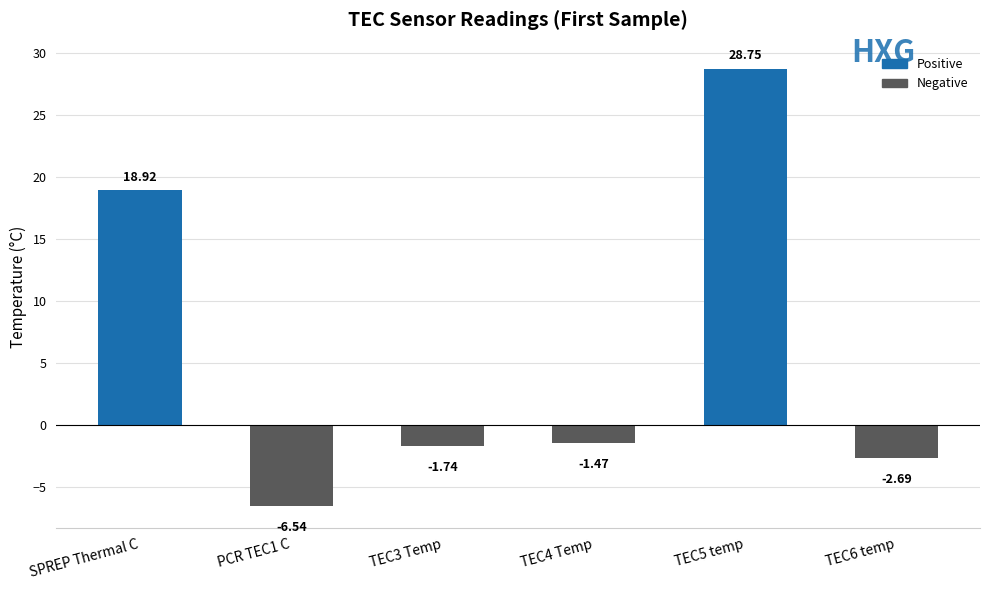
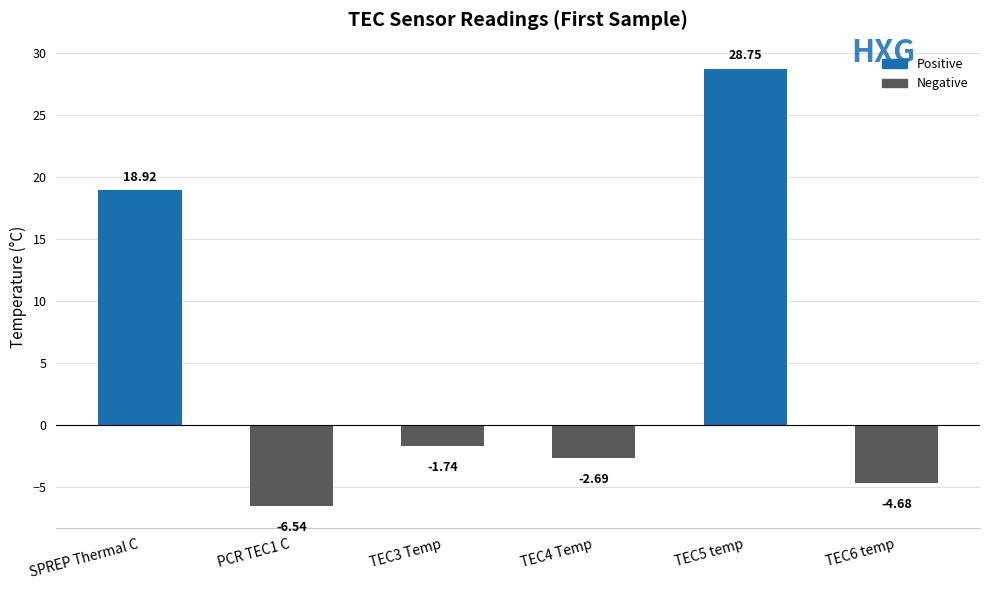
TEC4 Temp: -1.47 -> -2.69
TEC6 temp: -2.69 -> -4.68
